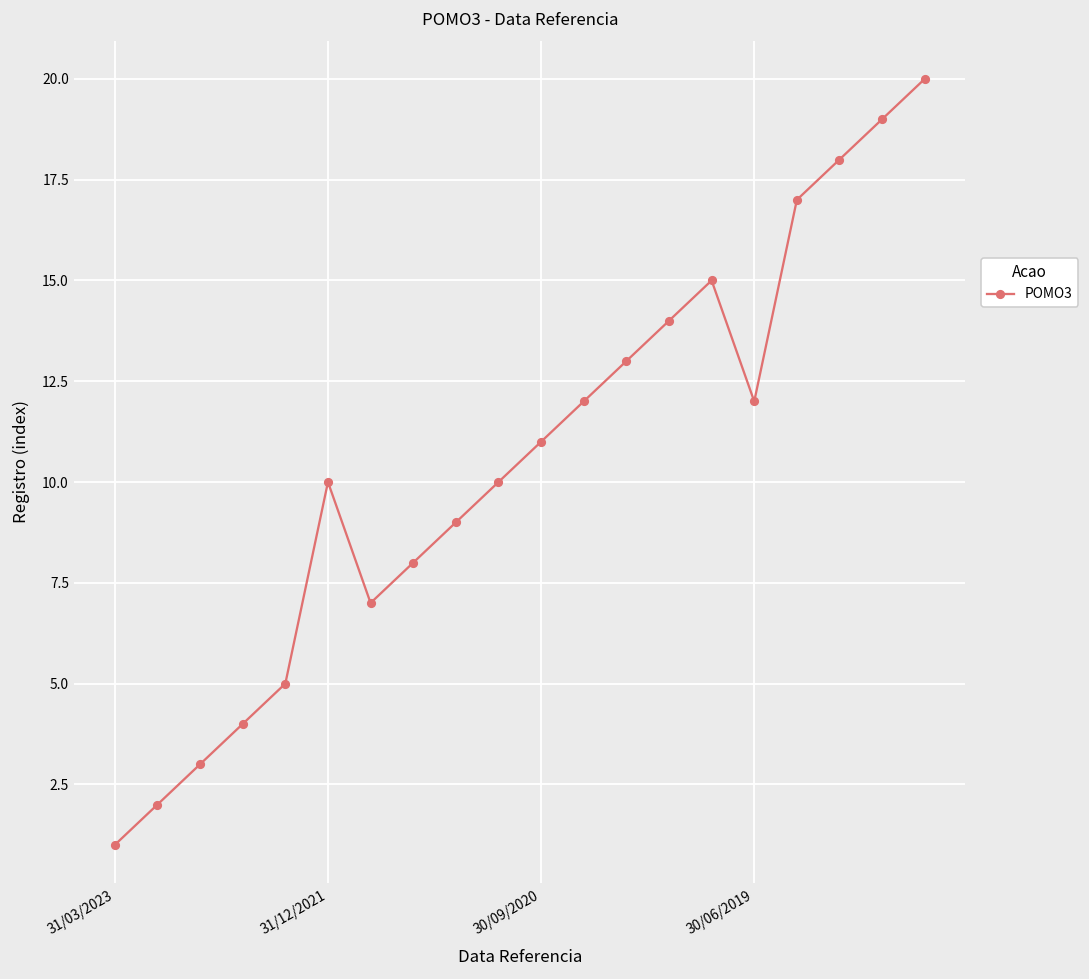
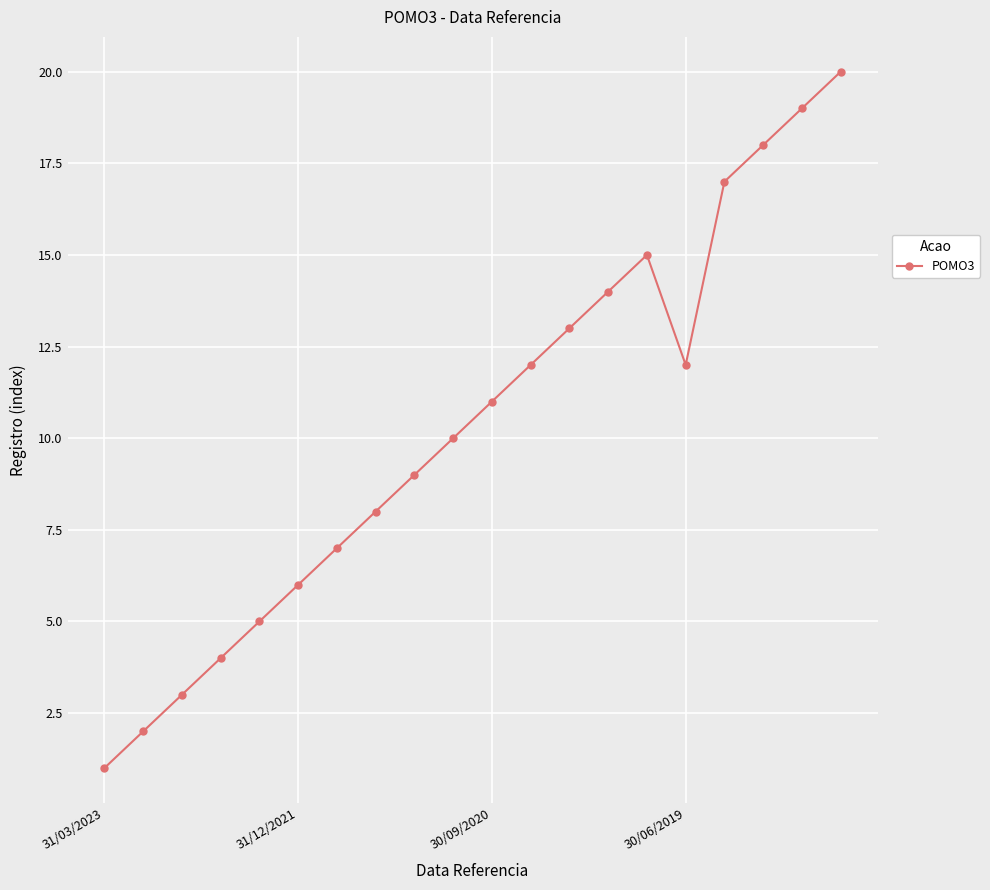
31/12/2021: 10 -> 6
